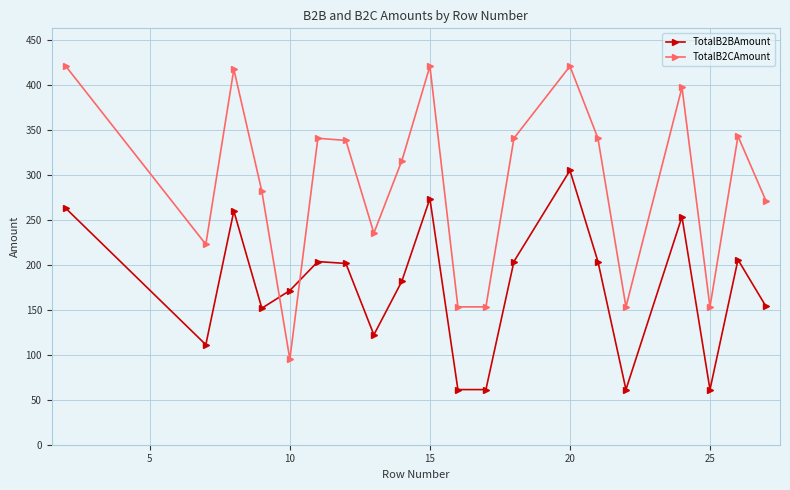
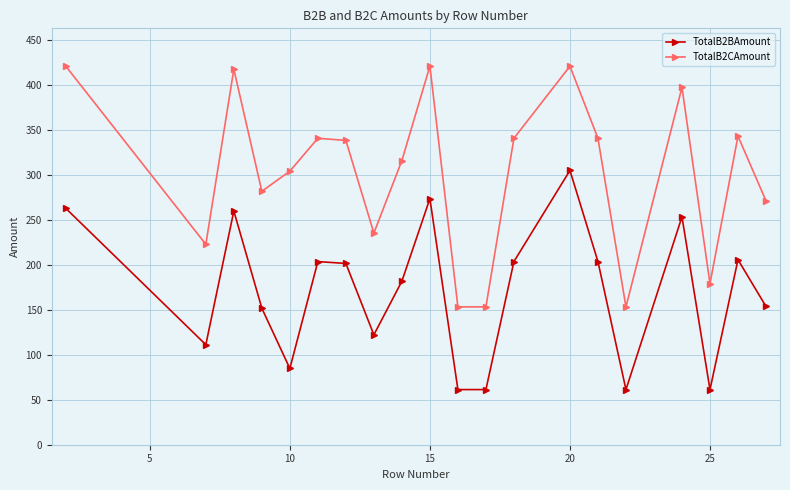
TotalB2BAmount, 10: 170 -> 80
TotalB2CAmount, 10: 100 -> 300
TotalB2CAmount, 25: 150 -> 180
